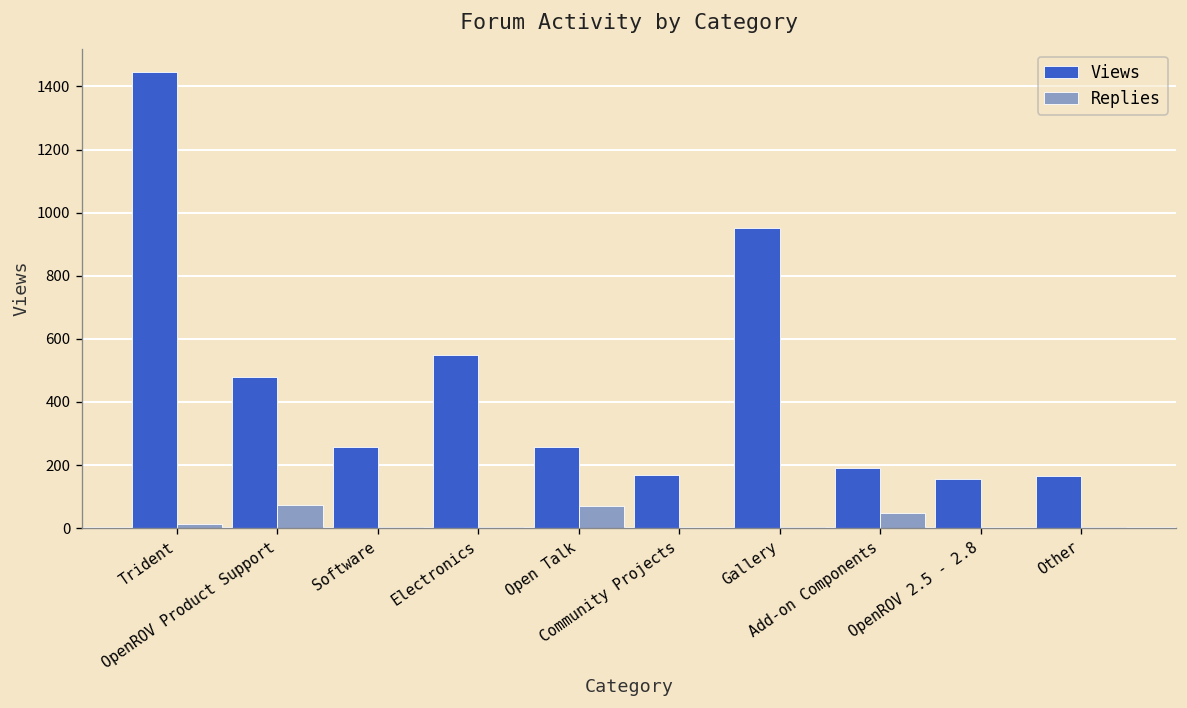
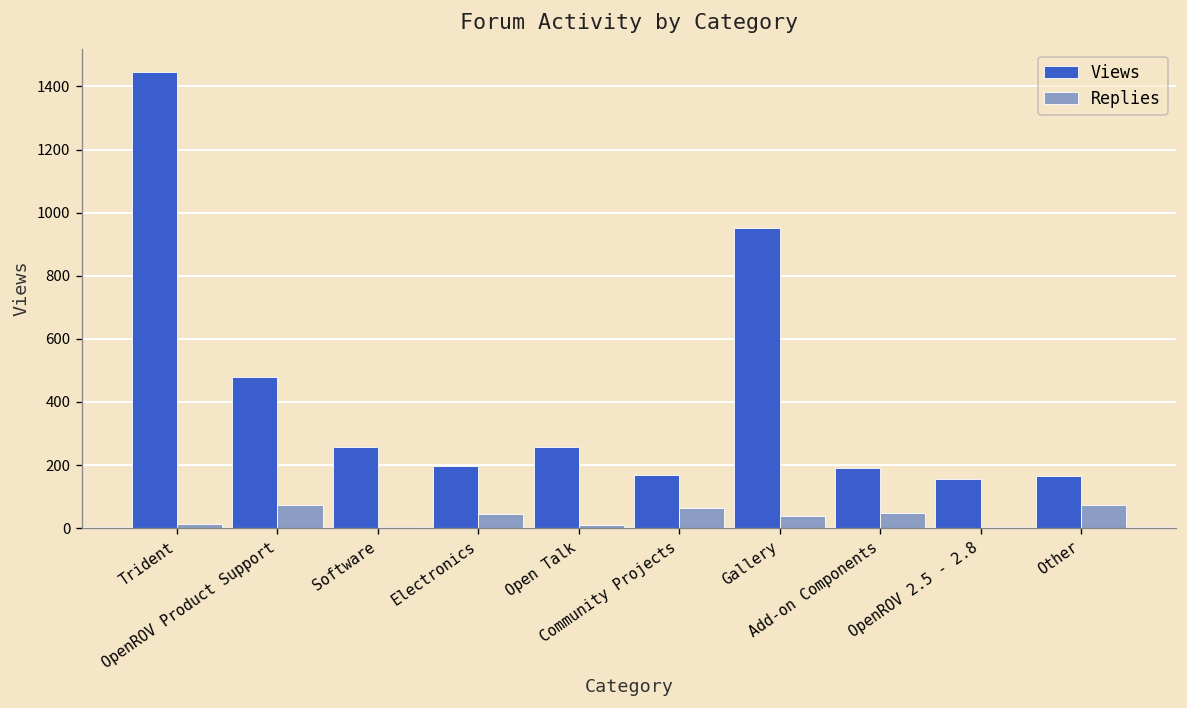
Views, Electronics: 550 -> 200
Replies, Electronics: 0 -> 40
Replies, Open Talk: 70 -> 10
Replies, Community Projects: 0 -> 70
Replies, Gallery: 0 -> 40
Replies, Other: 10 -> 70
